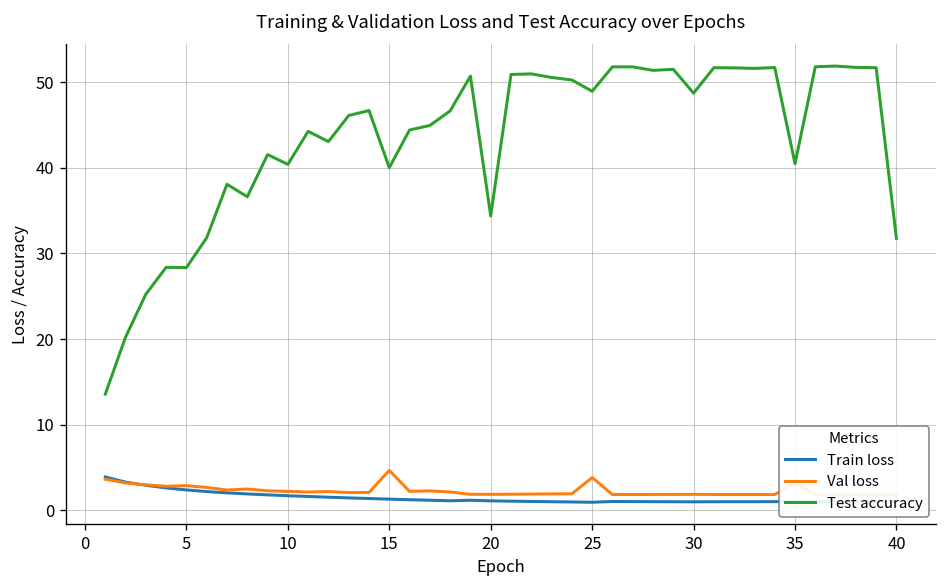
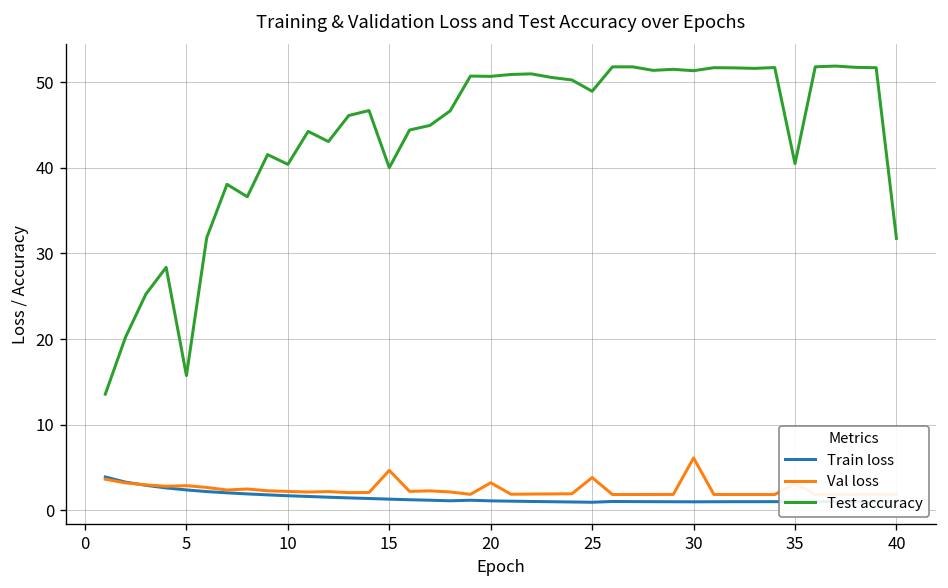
Test accuracy, 5: 28 -> 16
Val loss, 20: 2 -> 3
Test accuracy, 20: 34 -> 51
Val loss, 30: 2 -> 6
Test accuracy, 30: 49 -> 51
